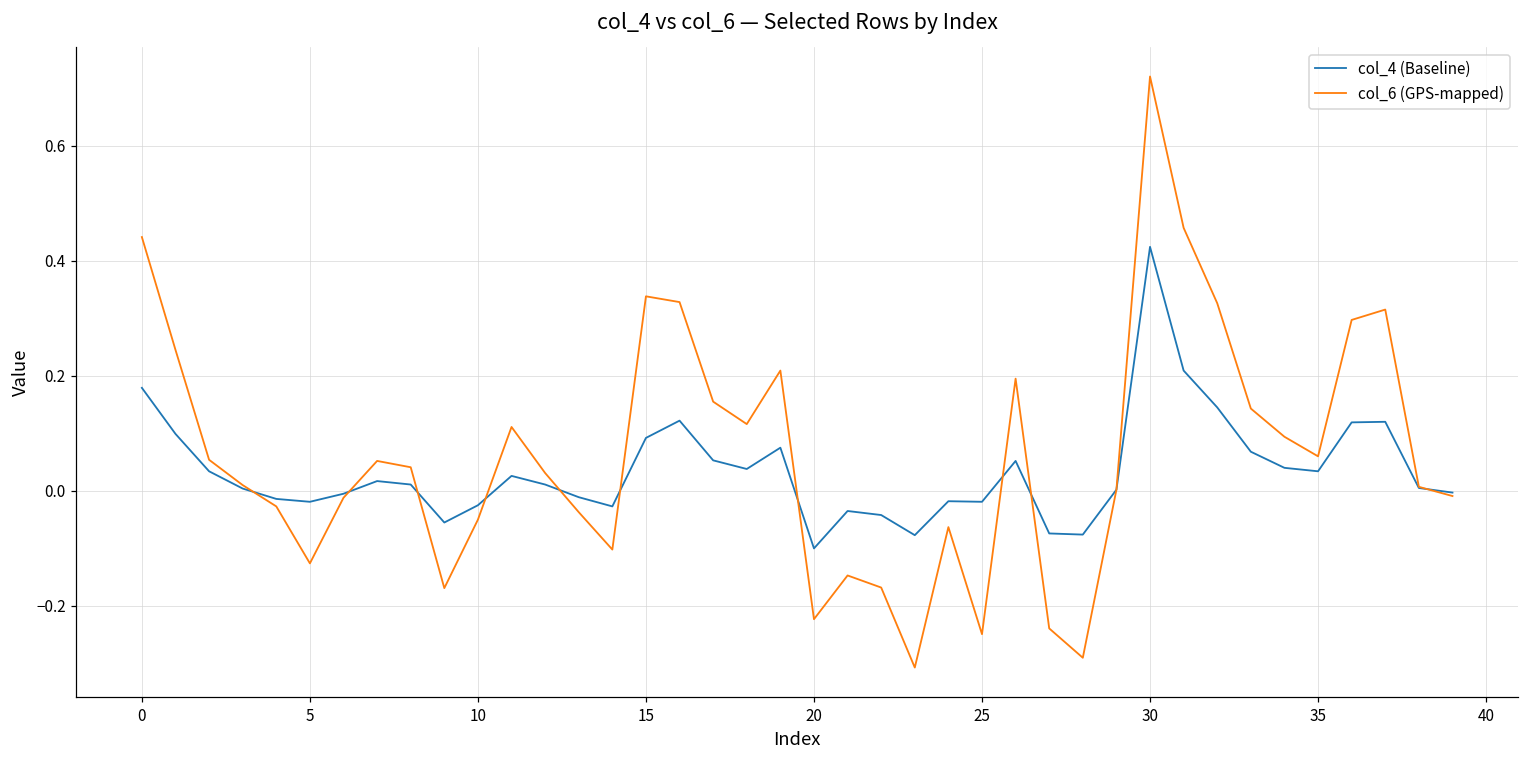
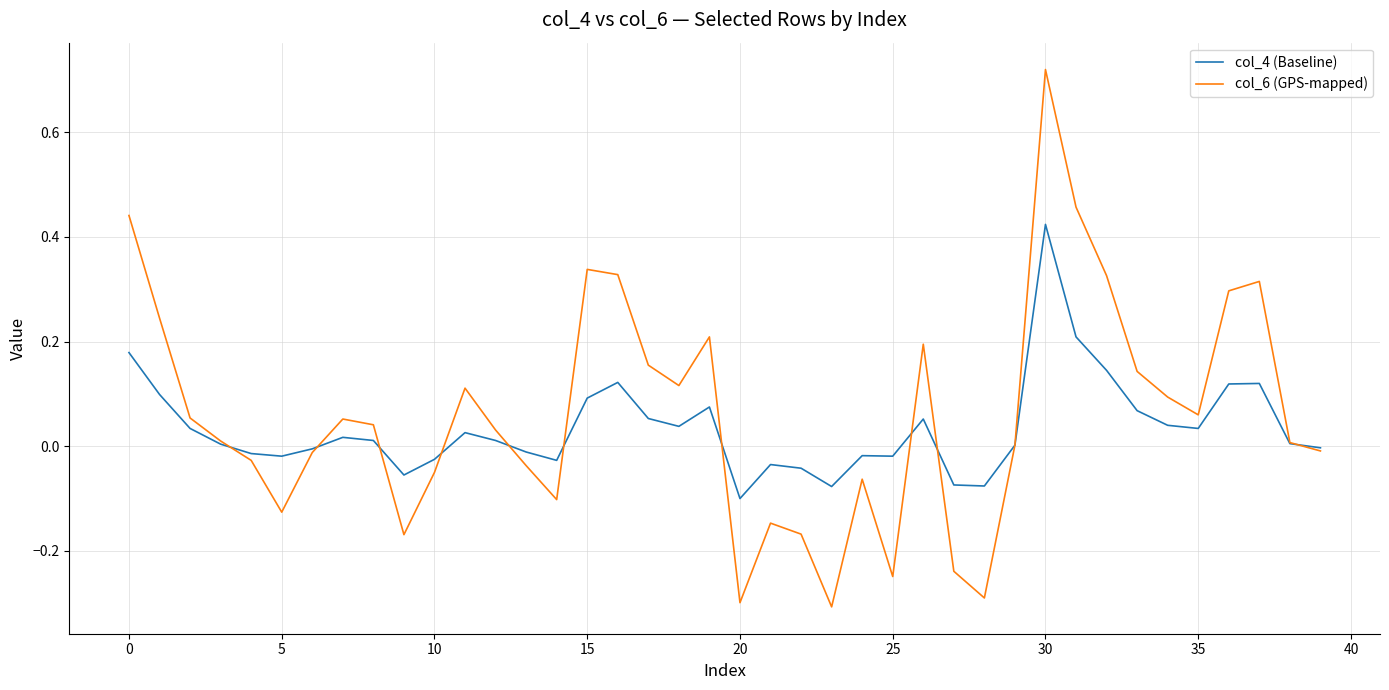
col_6 (GPS-mapped), 20: -0.22 -> -0.30
